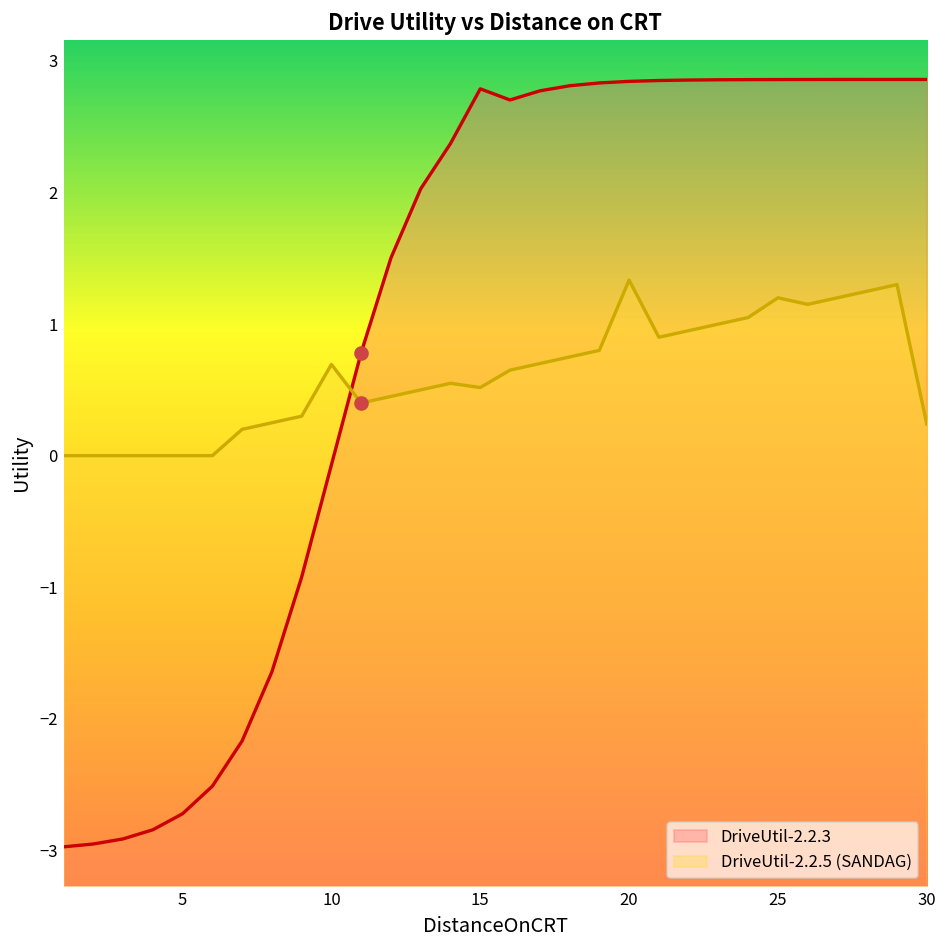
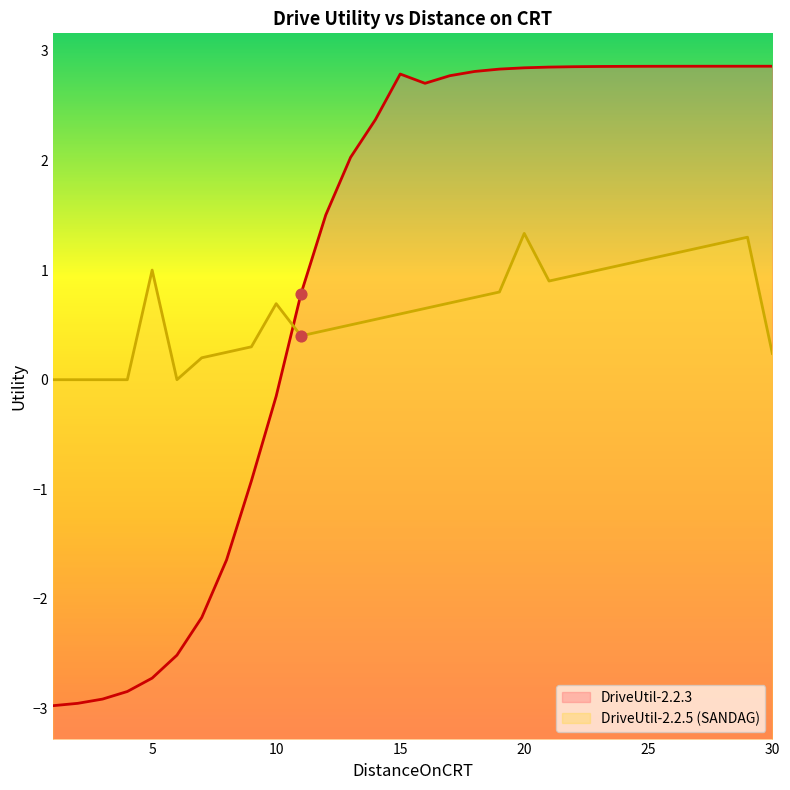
DriveUtil-2.2.5 (SANDAG), 5: 0 -> 1
DriveUtil-2.2.3, 10: -0.07 -> -0.15
DriveUtil-2.2.5 (SANDAG), 15: 0.52 -> 0.60
DriveUtil-2.2.5 (SANDAG), 25: 1.2 -> 1.1
